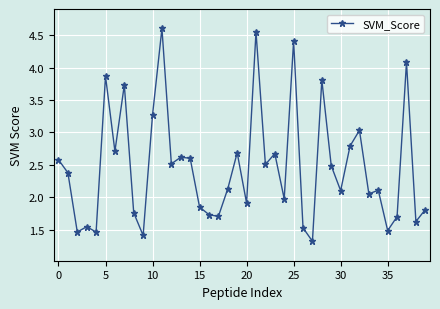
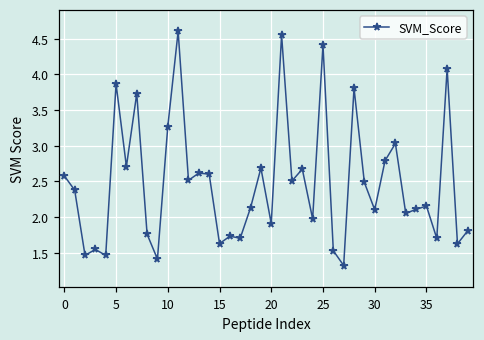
15: 1.8 -> 1.6
35: 1.5 -> 2.2
